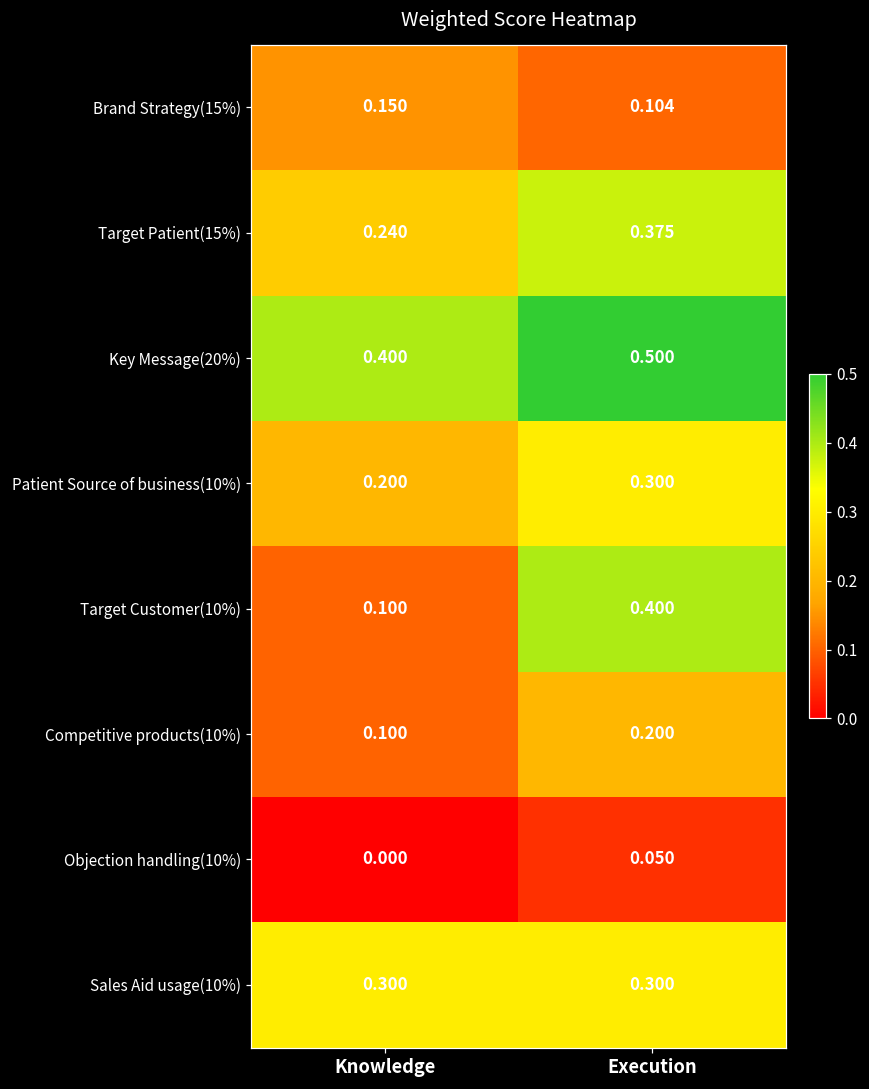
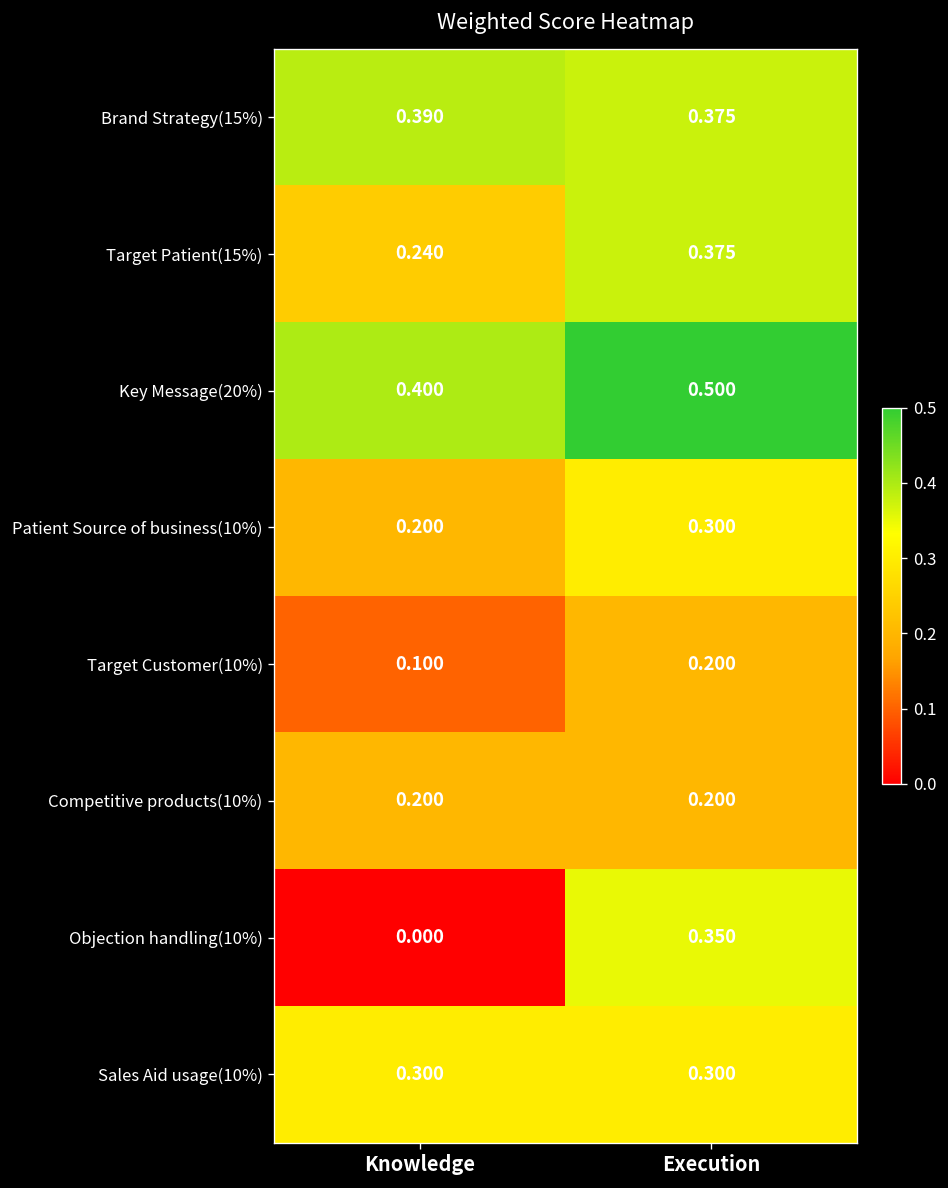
Brand Strategy(15%), Knowledge: 0.150 -> 0.390
Brand Strategy(15%), Execution: 0.104 -> 0.375
Target Customer(10%), Execution: 0.400 -> 0.200
Competitive products(10%), Knowledge: 0.100 -> 0.200
Objection handling(10%), Execution: 0.050 -> 0.350
